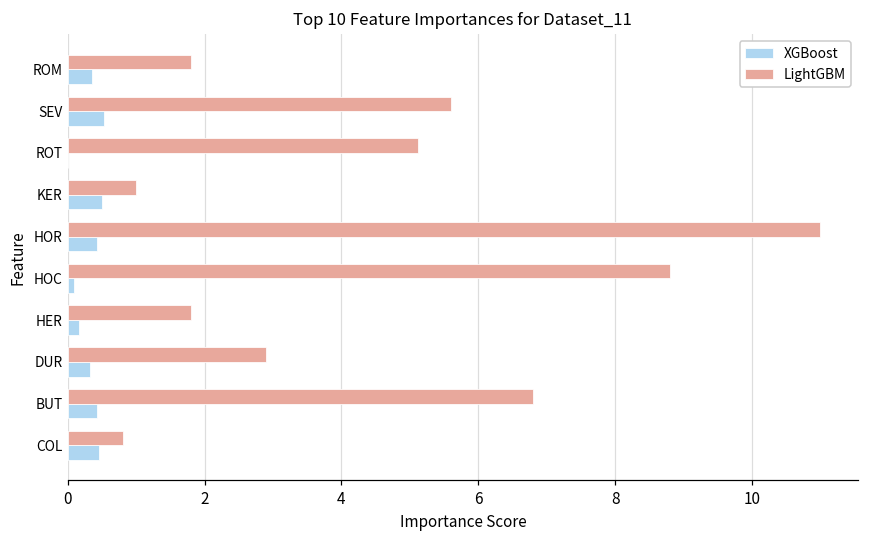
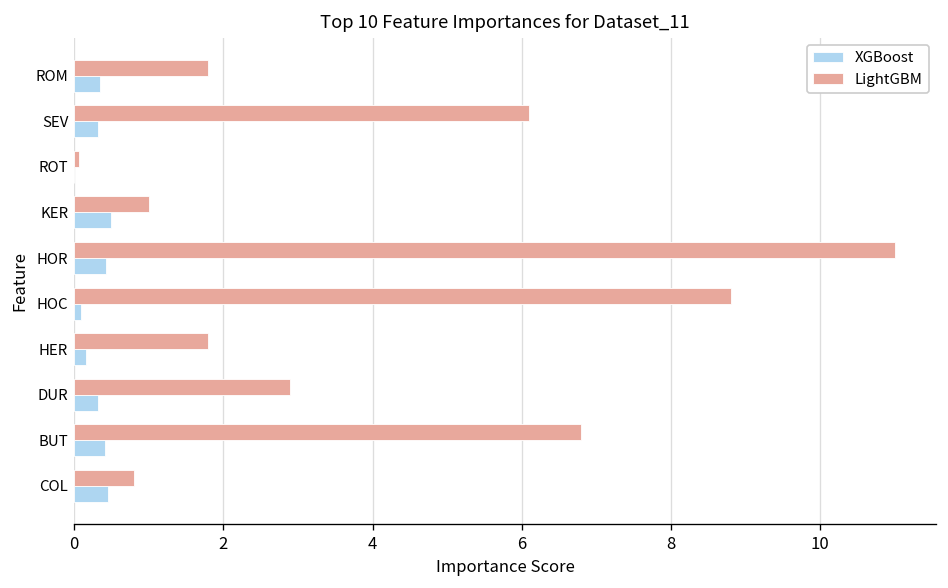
LightGBM, SEV: 5.6 -> 6.1
XGBoost, SEV: 0.5 -> 0.3
LightGBM, ROT: 5.1 -> 0.1
